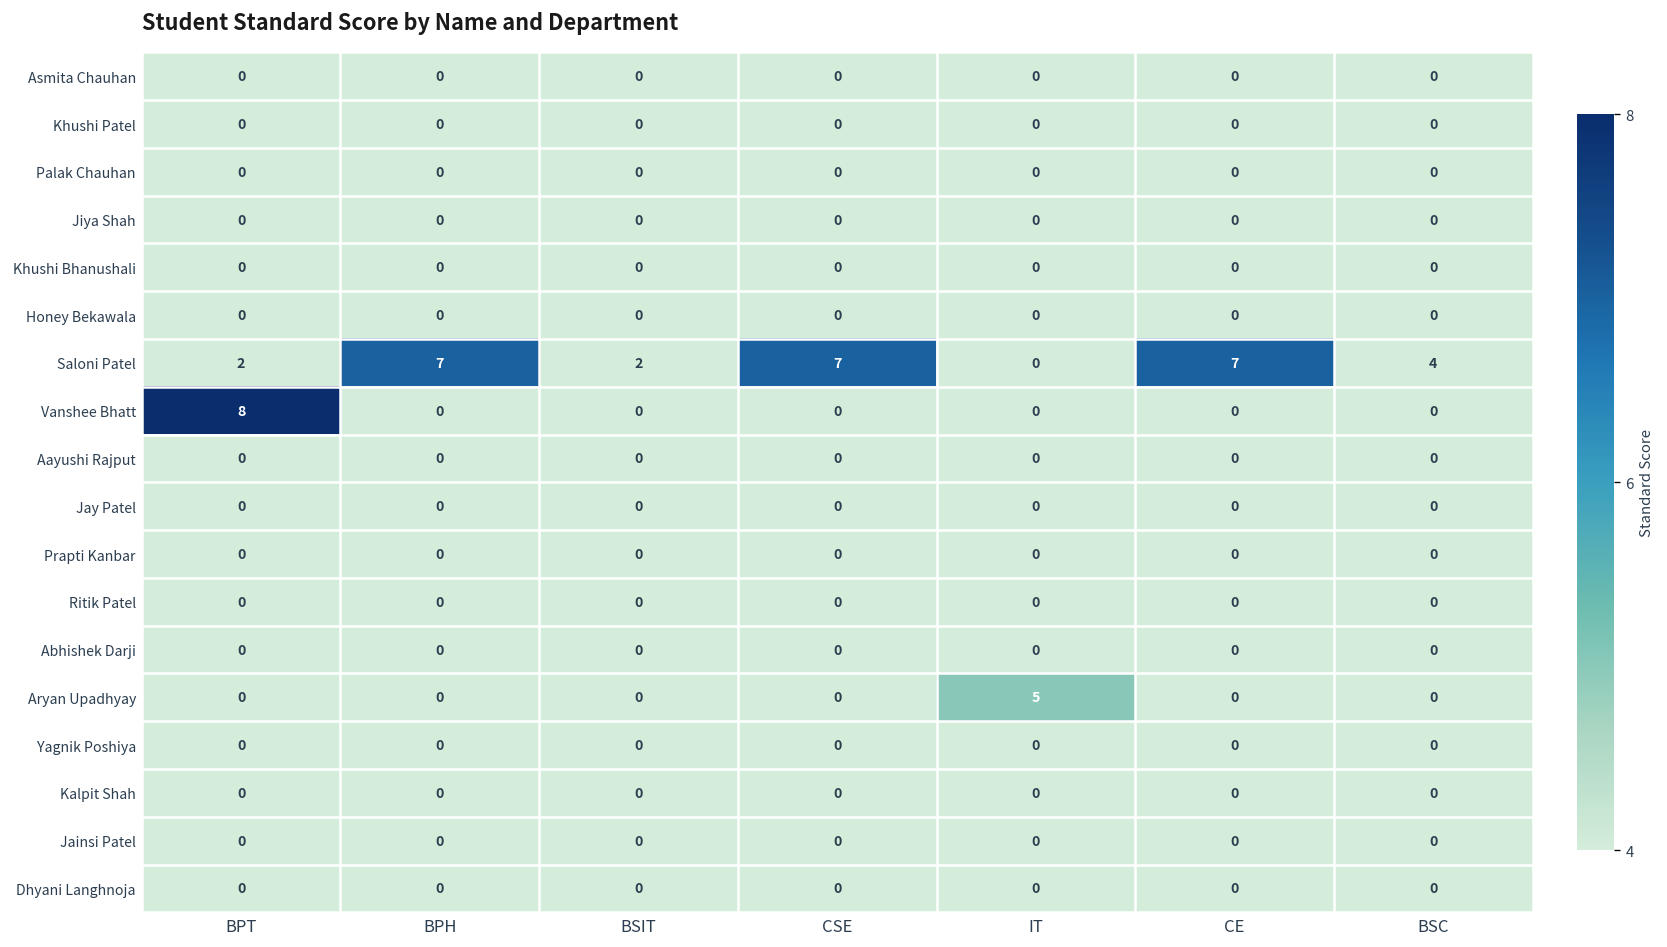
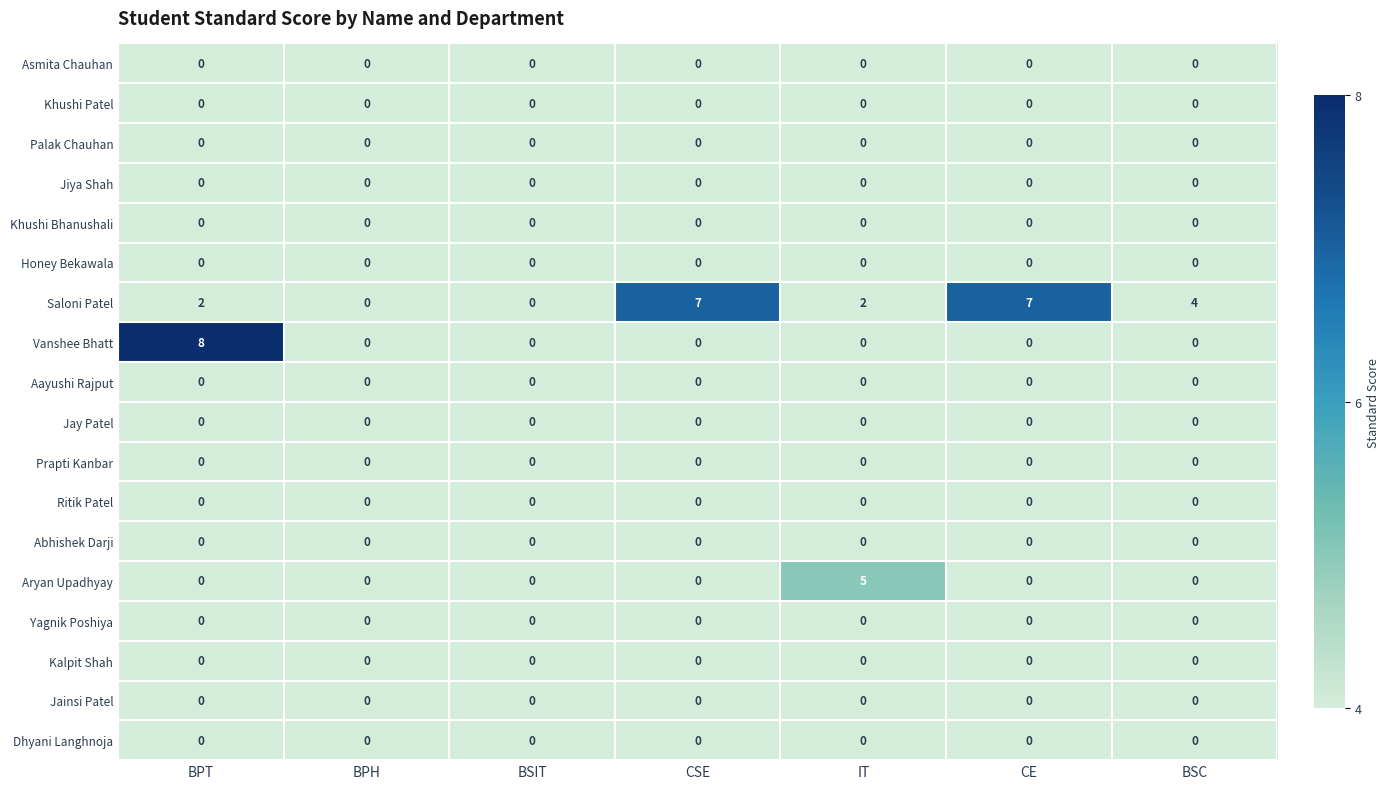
Saloni Patel, BPH: 7 -> 0
Saloni Patel, BSIT: 2 -> 0
Saloni Patel, IT: 0 -> 2
